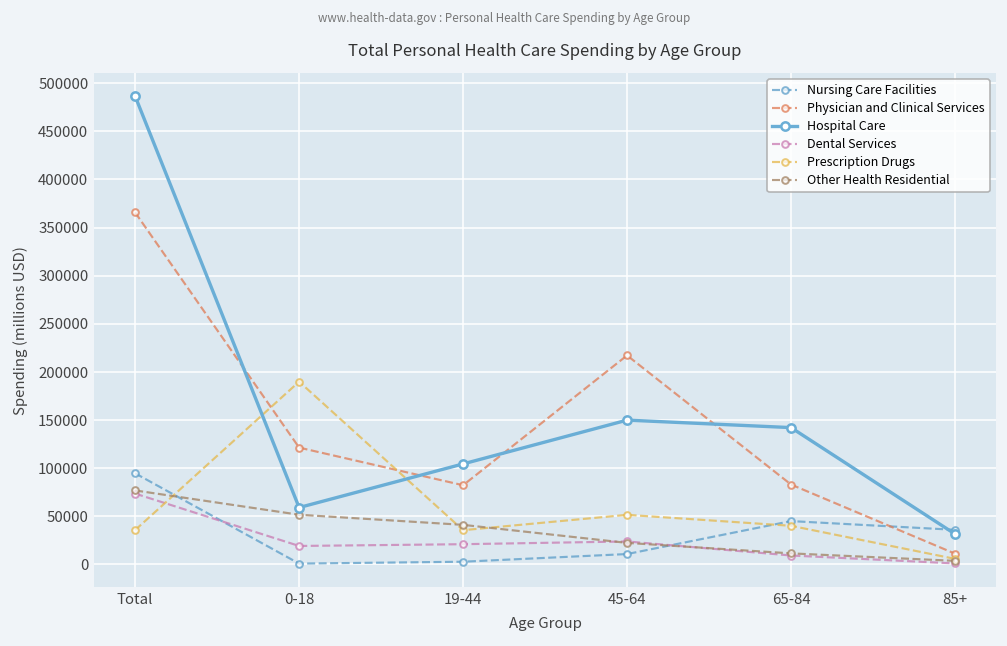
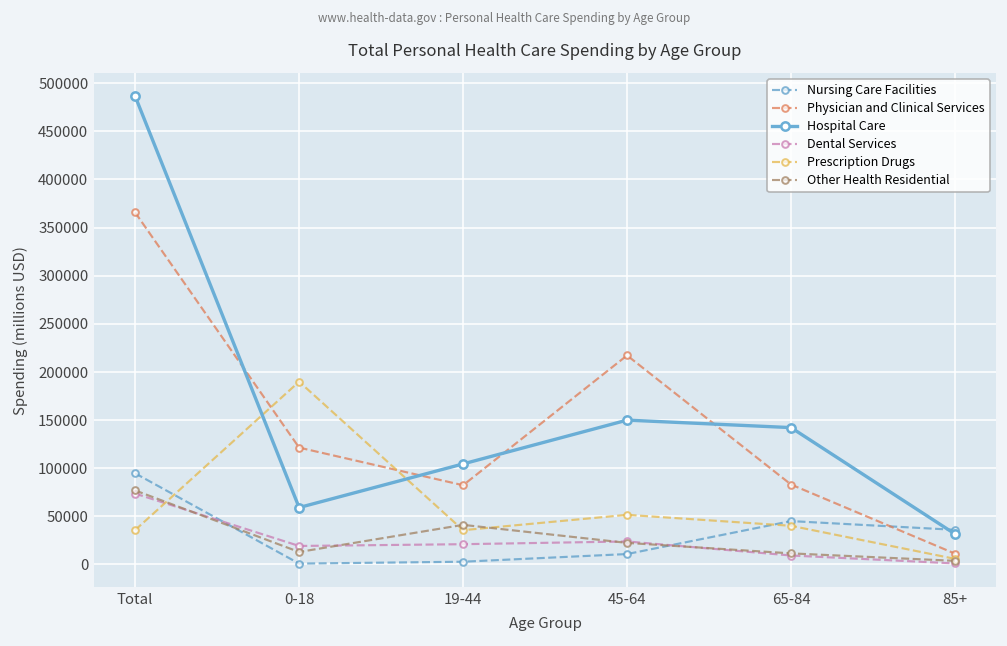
Other Health Residential, 0-18: 50000 -> 10000
